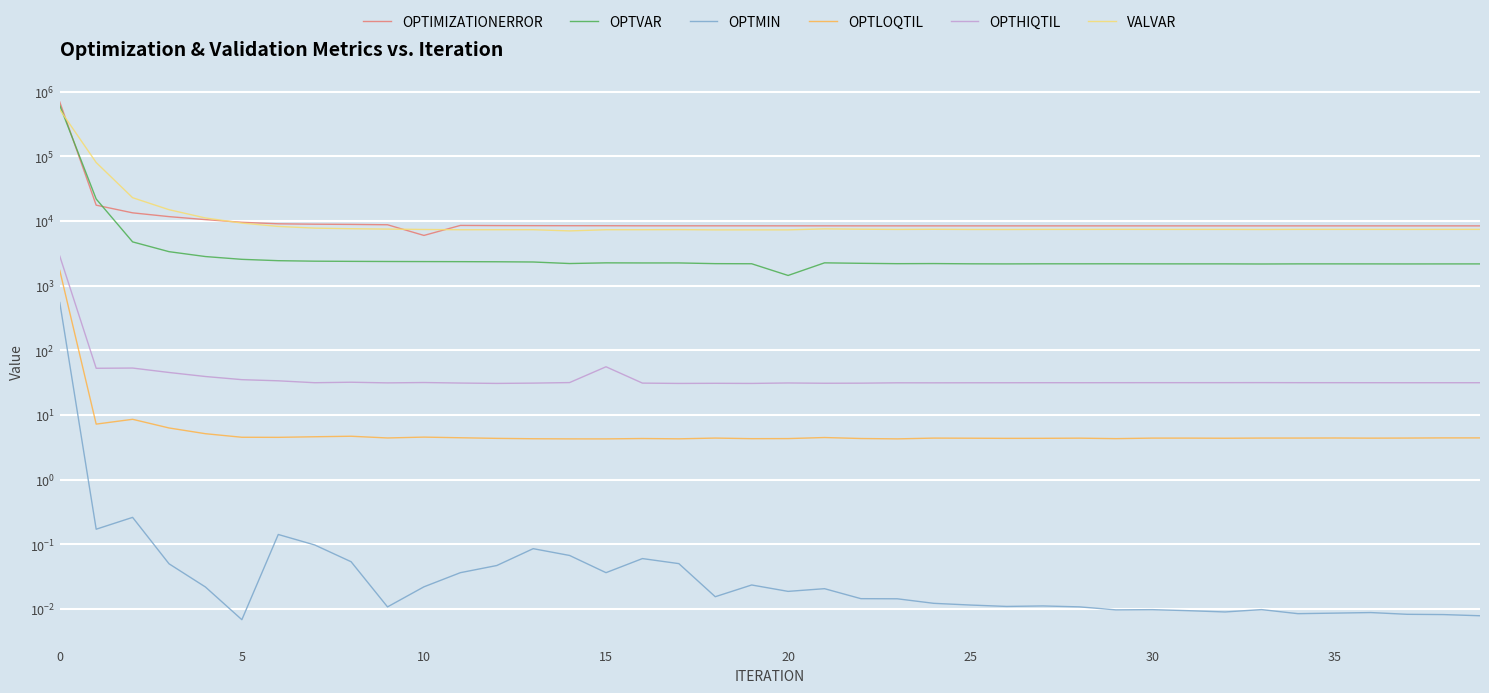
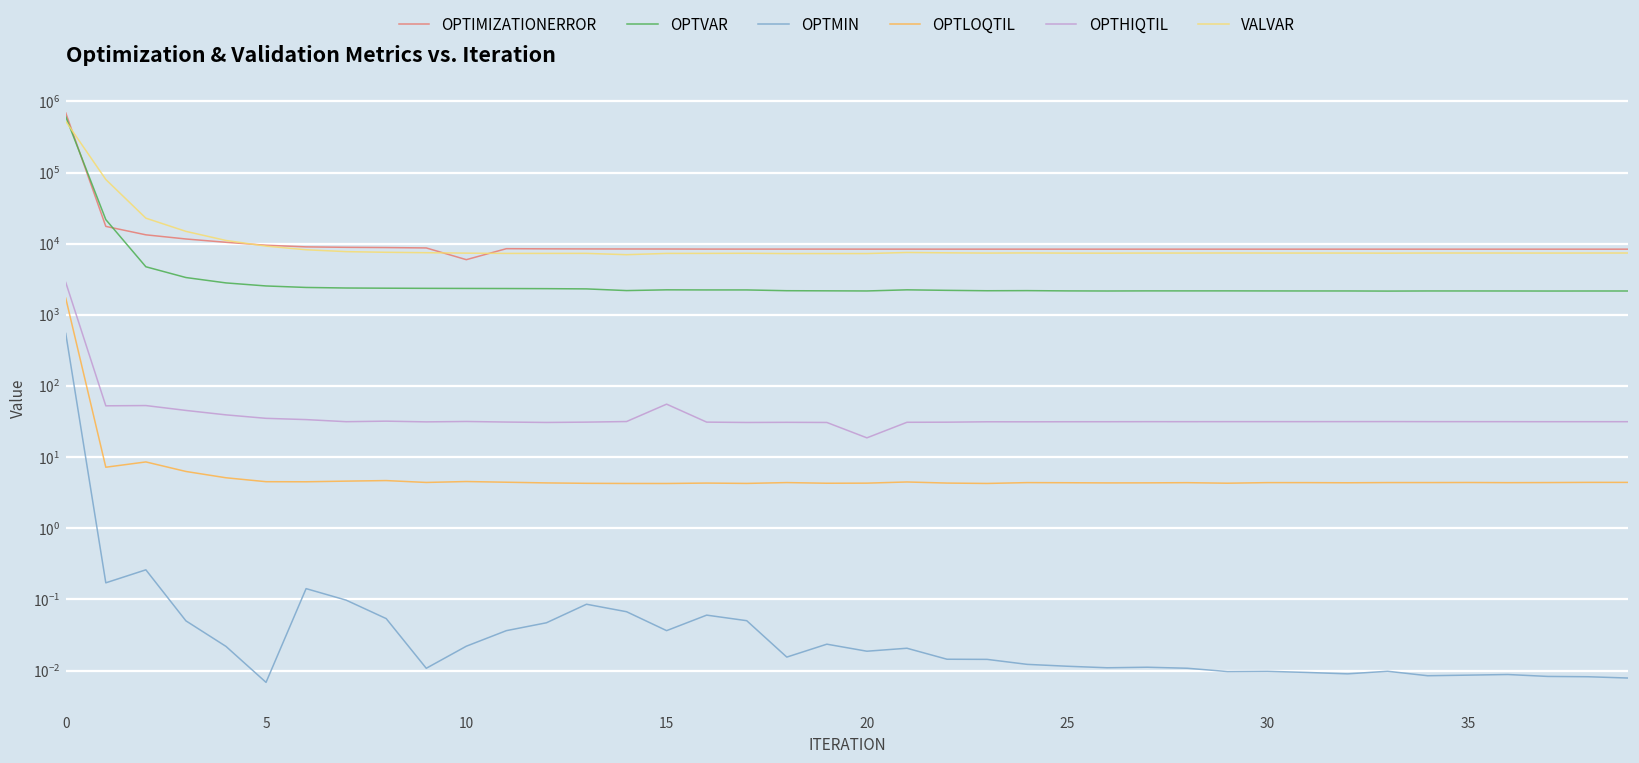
OPTVAR, 20: 1400 -> 2200
OPTHIQTIL, 20: 30 -> 19
